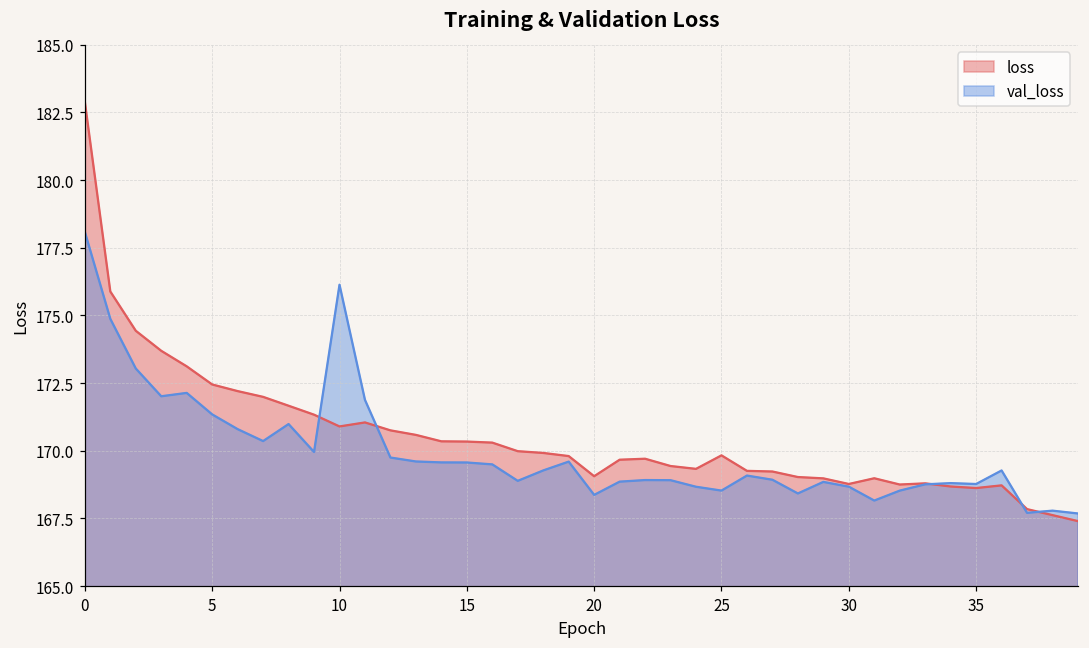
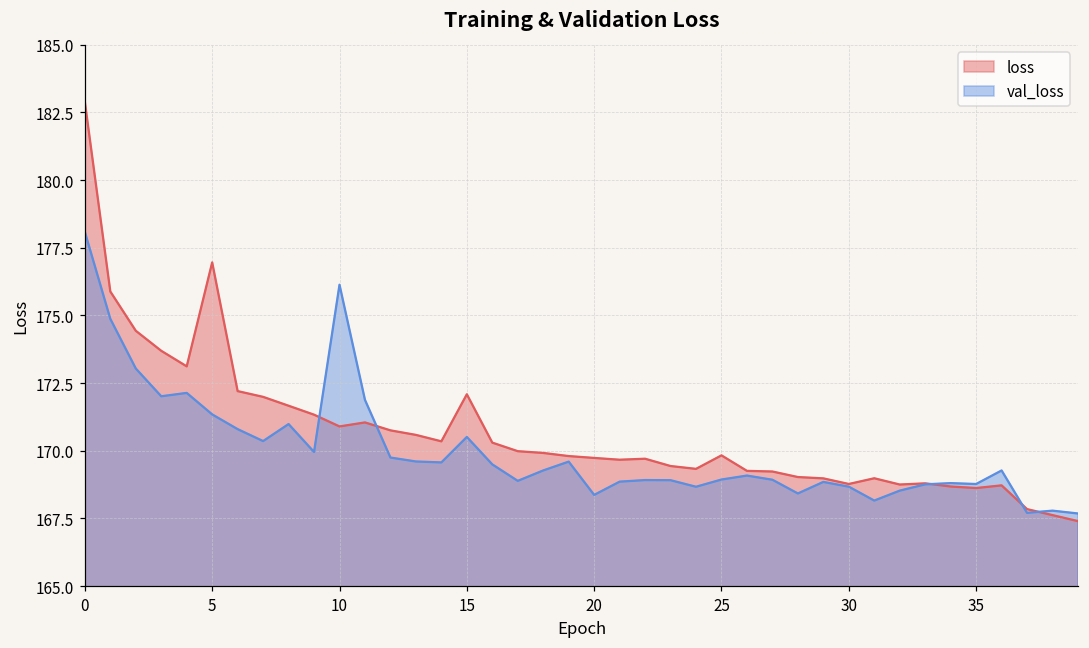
loss, 5: 172.4 -> 177.0
loss, 15: 170.3 -> 172.1
val_loss, 15: 169.6 -> 170.5
loss, 20: 169.1 -> 169.7
val_loss, 25: 168.5 -> 168.9
